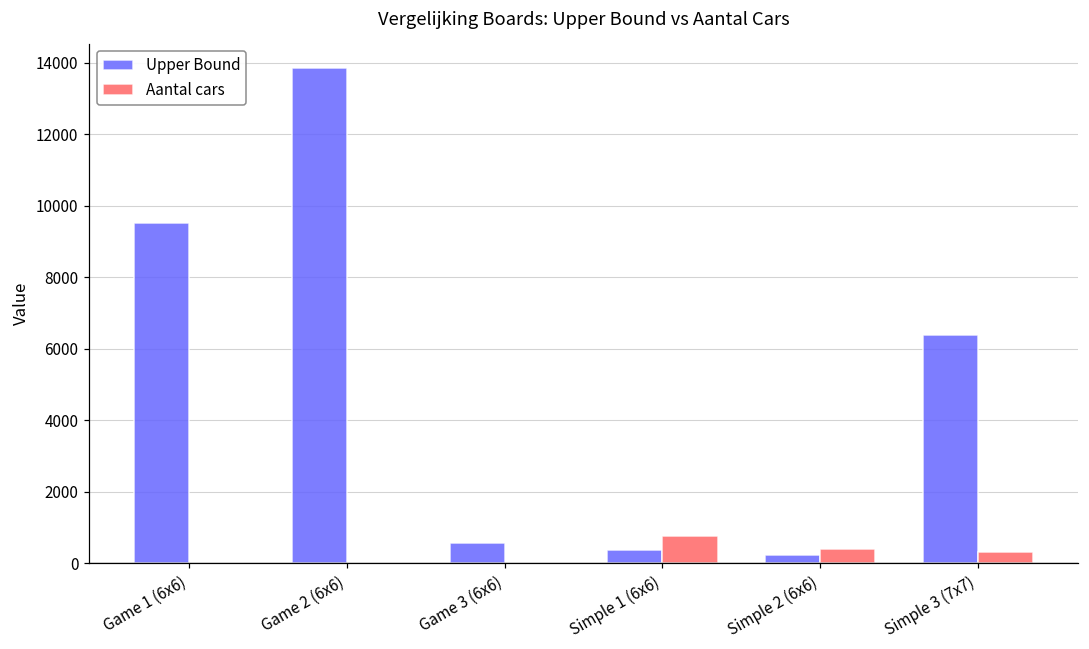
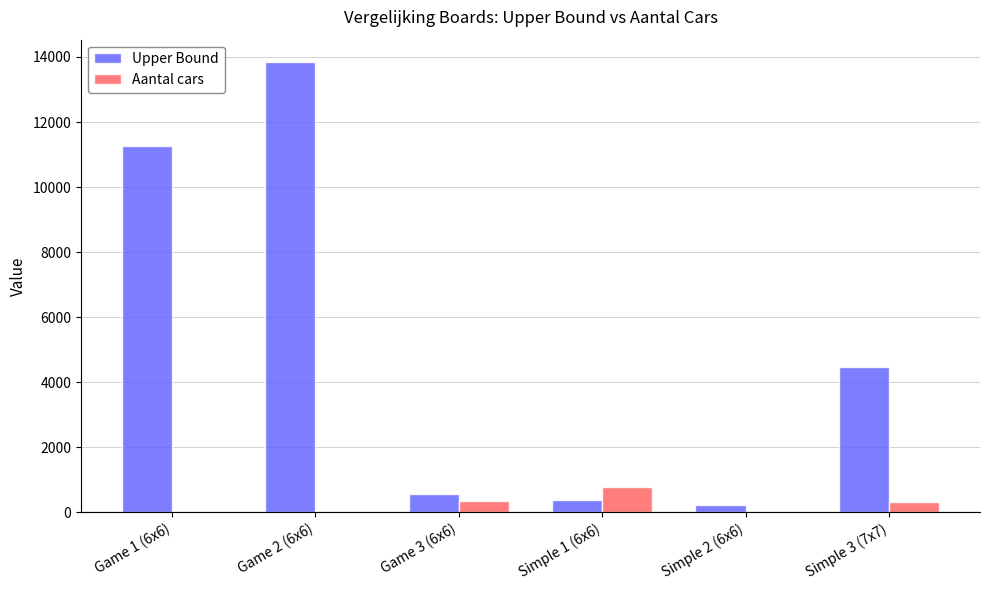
Upper Bound, Game 1 (6x6): 9500 -> 11300
Aantal cars, Game 3 (6x6): 0 -> 400
Aantal cars, Simple 2 (6x6): 400 -> 0
Upper Bound, Simple 3 (7x7): 6400 -> 4500
